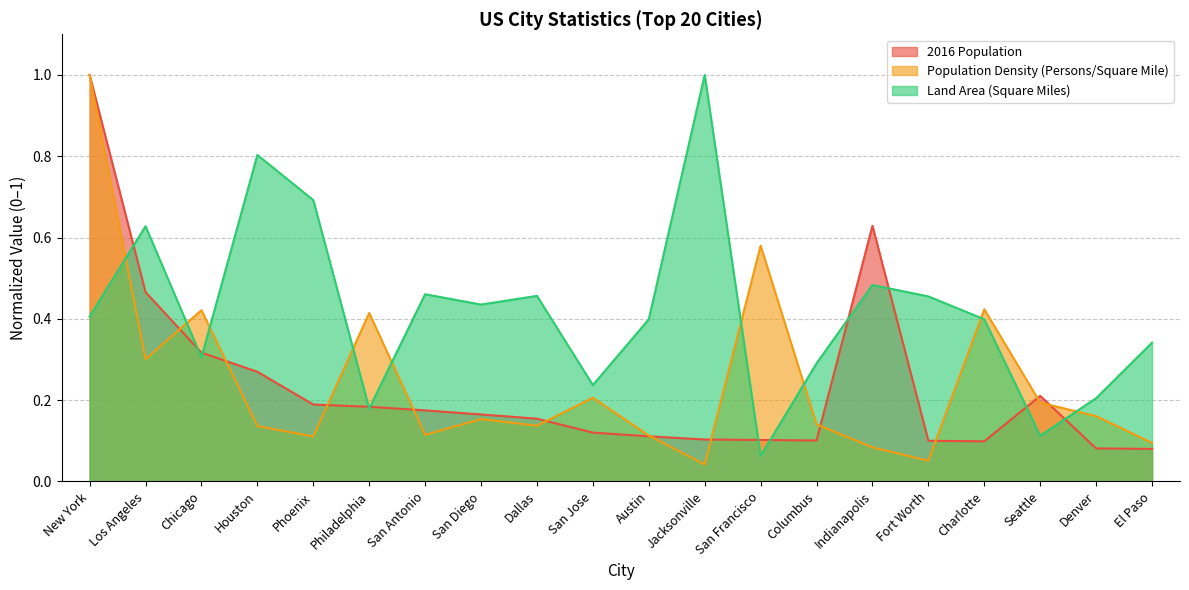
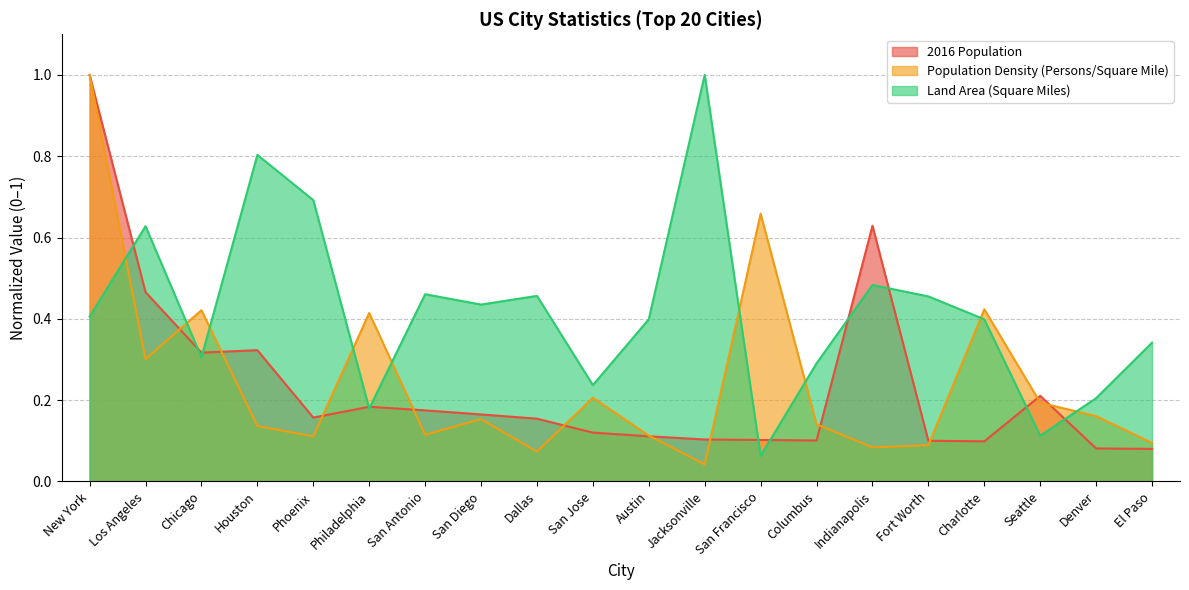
2016 Population, Houston: 0.27 -> 0.32
2016 Population, Phoenix: 0.19 -> 0.16
Population Density (Persons/Square Mile), Dallas: 0.14 -> 0.07
Population Density (Persons/Square Mile), San Francisco: 0.58 -> 0.66
Population Density (Persons/Square Mile), Fort Worth: 0.05 -> 0.09
